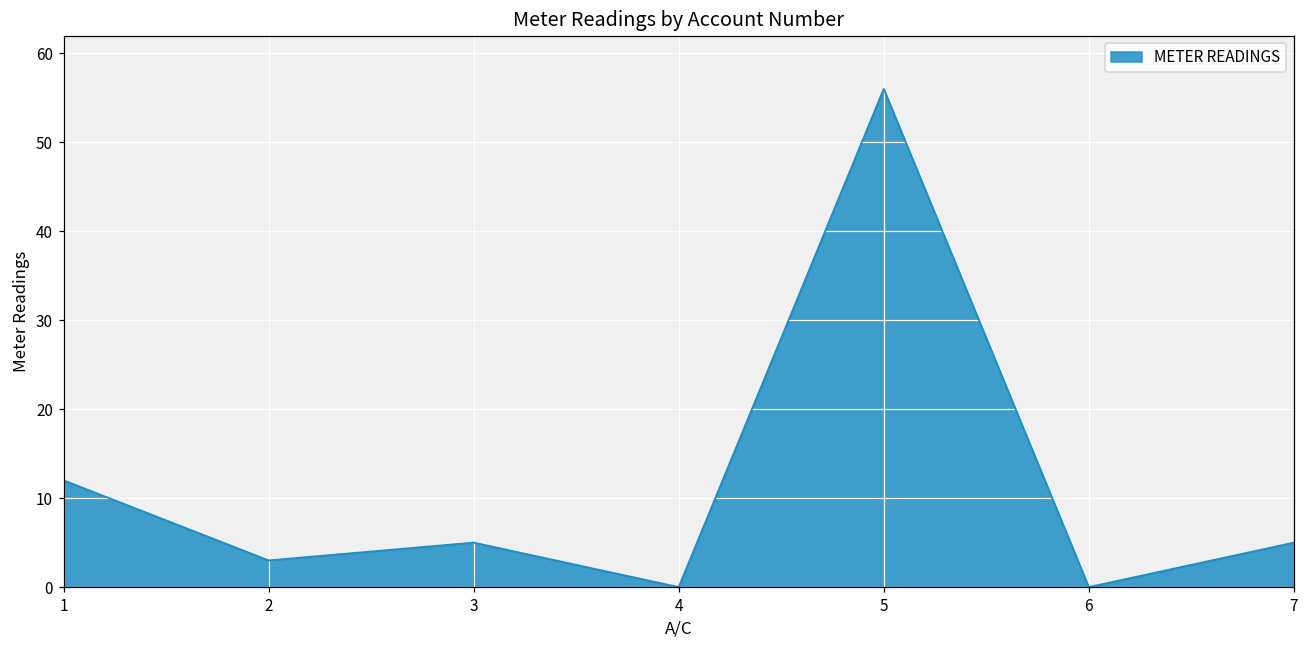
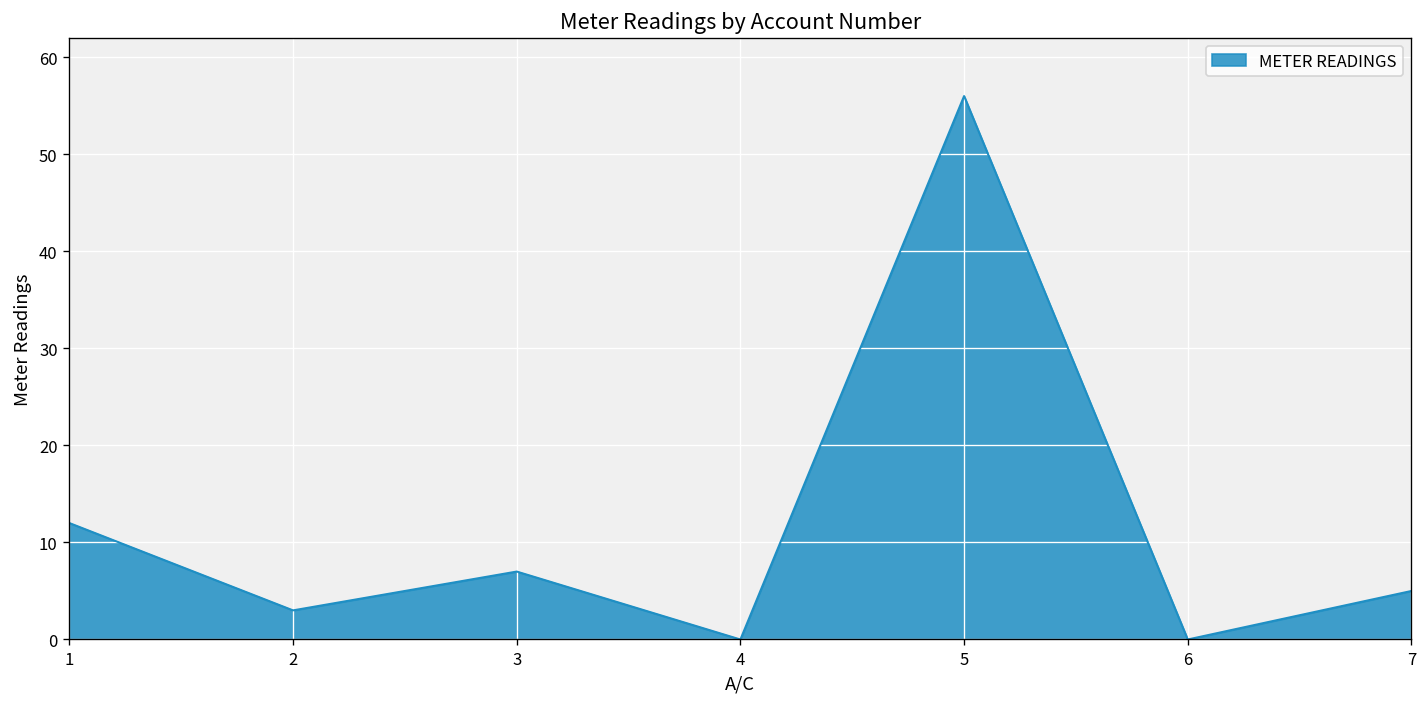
3: 5 -> 7
